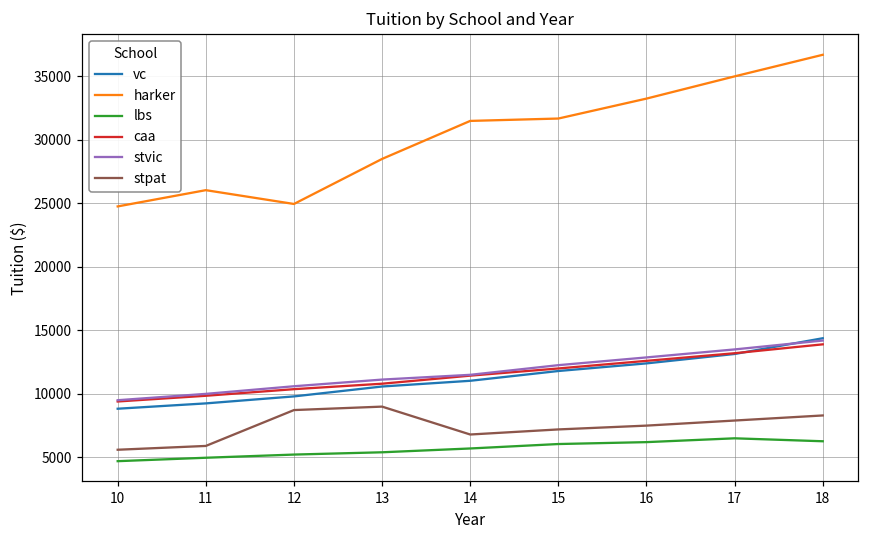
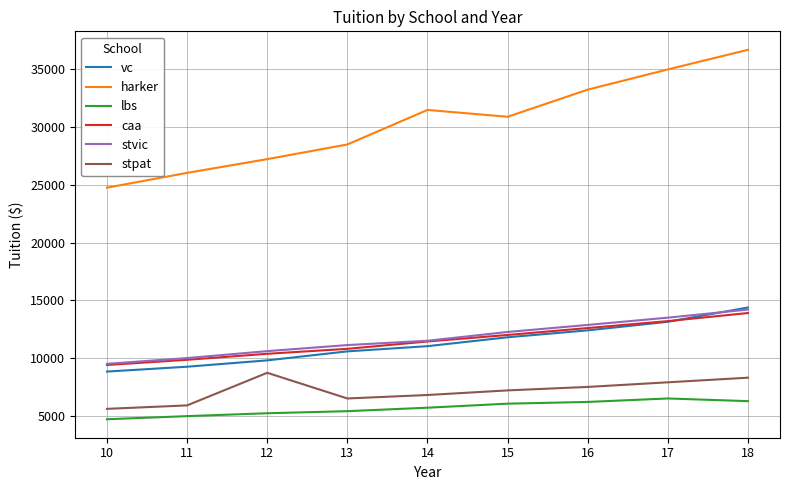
harker, 12: 25000 -> 27200
stpat, 13: 9000 -> 6500
harker, 15: 31700 -> 30900
